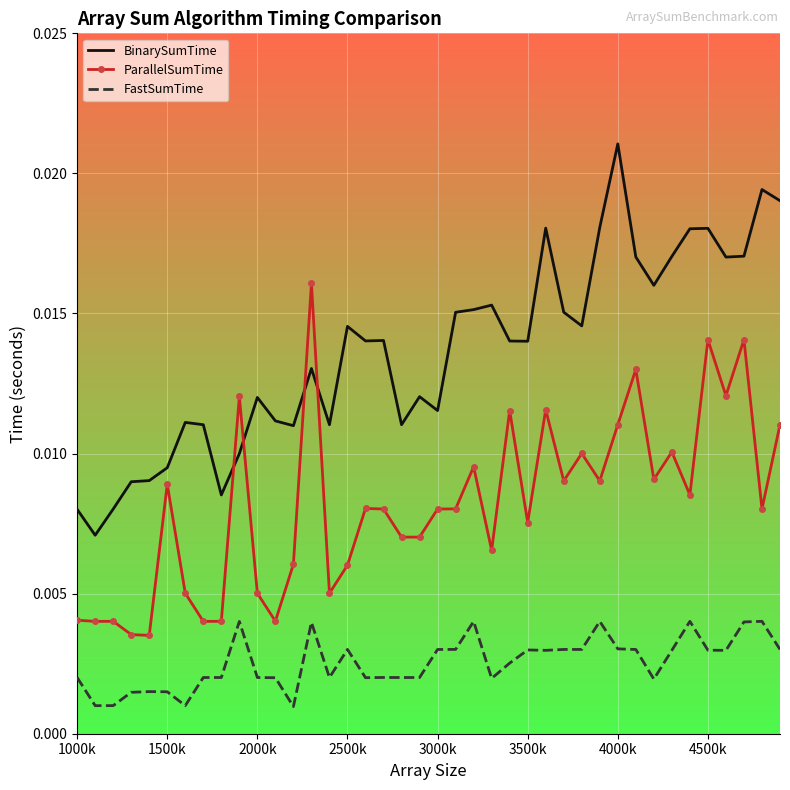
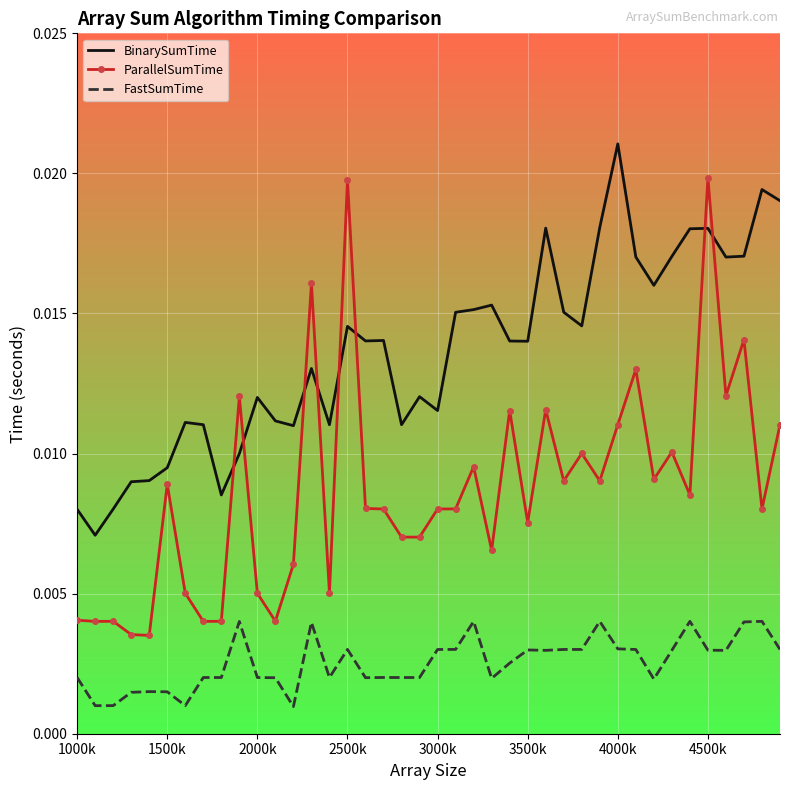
ParallelSumTime, 2500k: 0.0060 -> 0.0198
ParallelSumTime, 4500k: 0.0141 -> 0.0198
